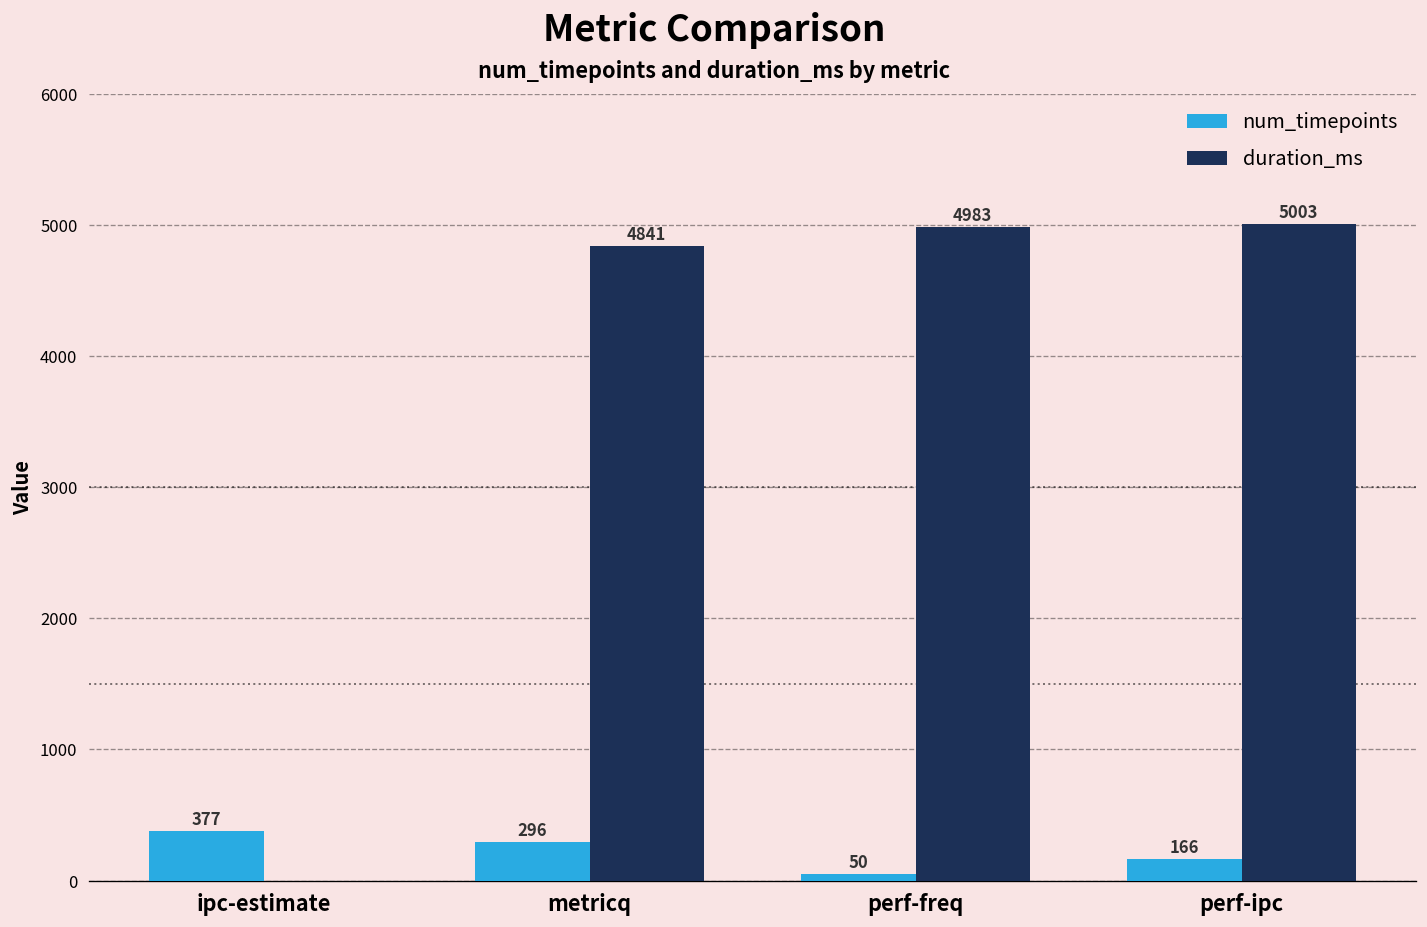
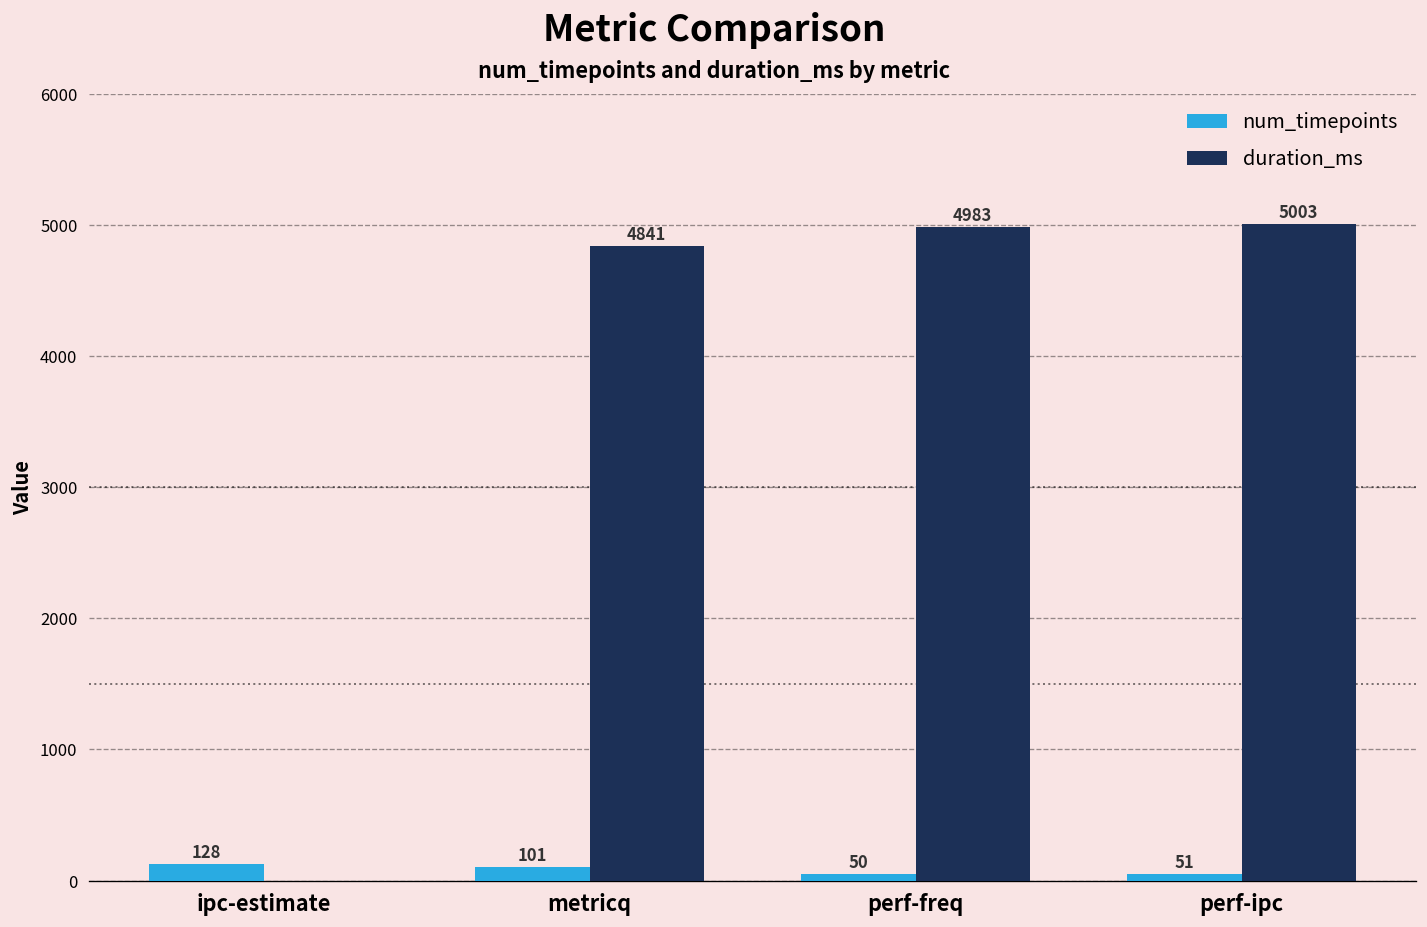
num_timepoints, ipc-estimate: 377 -> 128
num_timepoints, metricq: 296 -> 101
num_timepoints, perf-ipc: 166 -> 51
